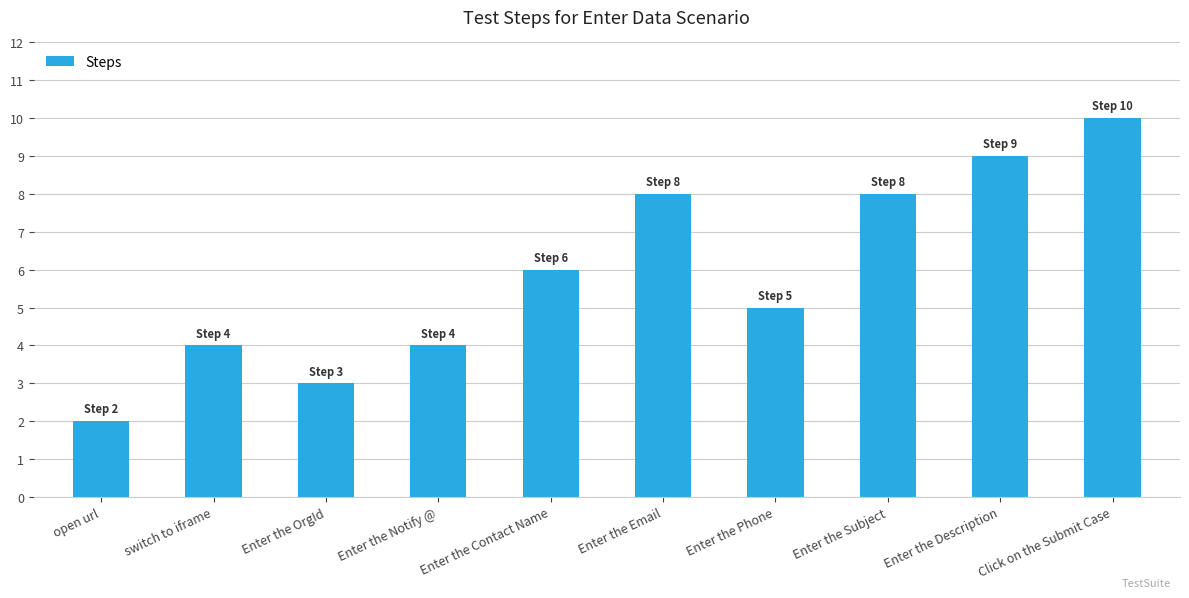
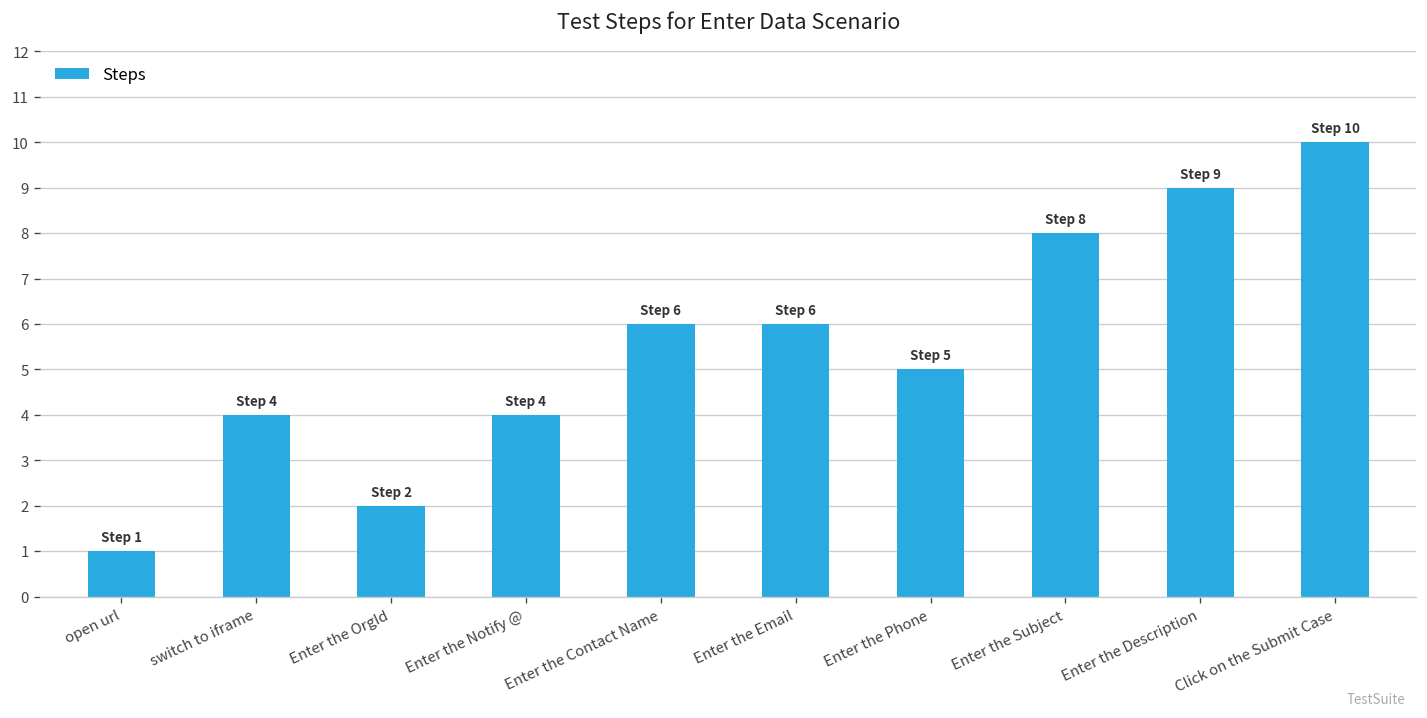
open url: 2 -> 1
Enter the OrgId: 3 -> 2
Enter the Email: 8 -> 6
